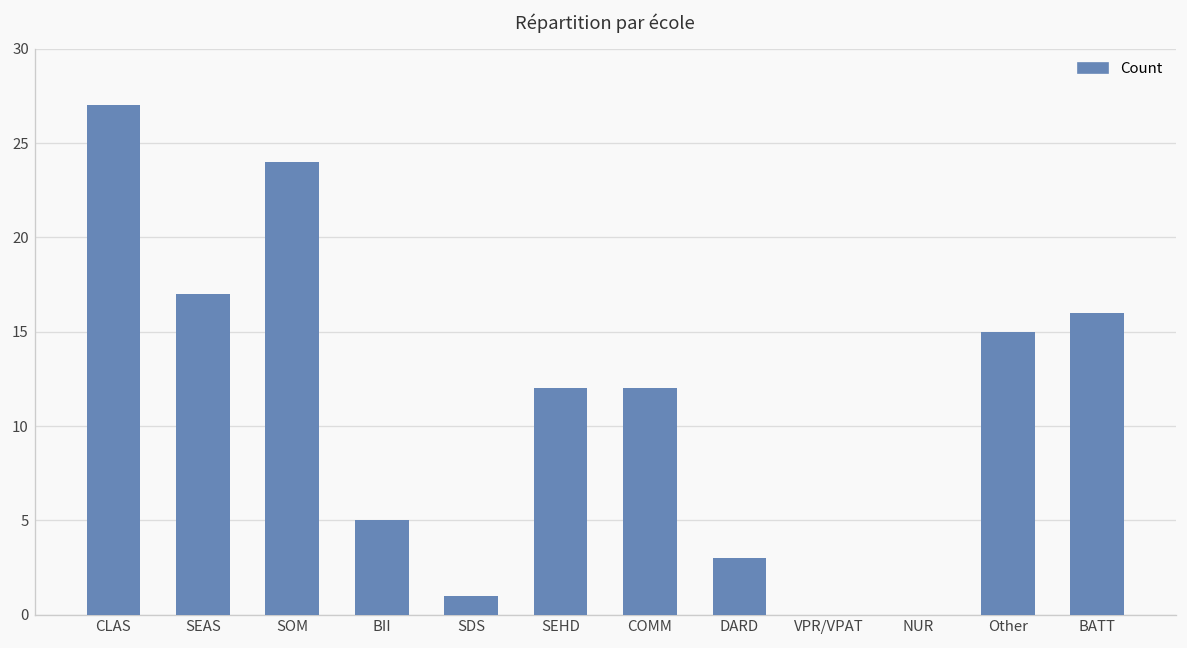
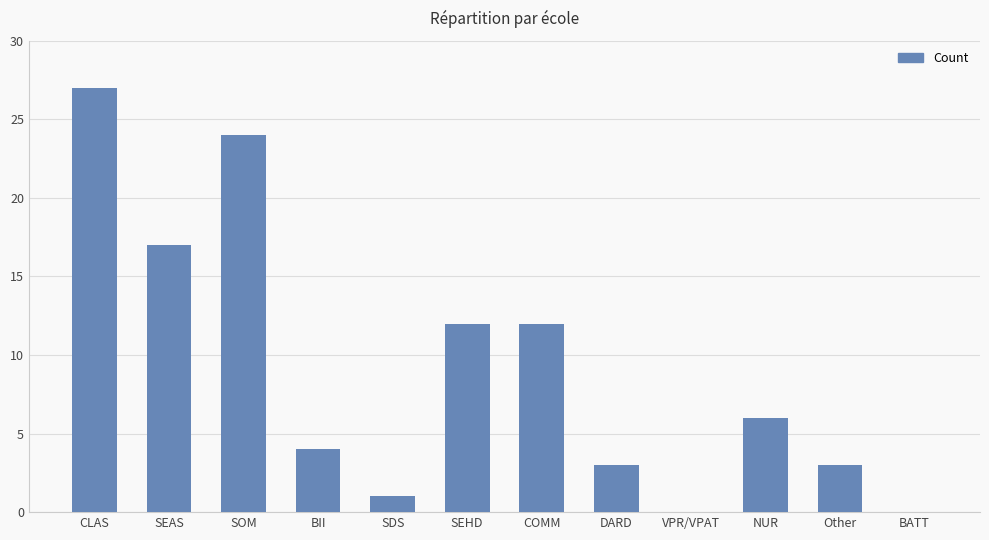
BII: 5 -> 4
NUR: 0 -> 6
Other: 15 -> 3
BATT: 16 -> 0
